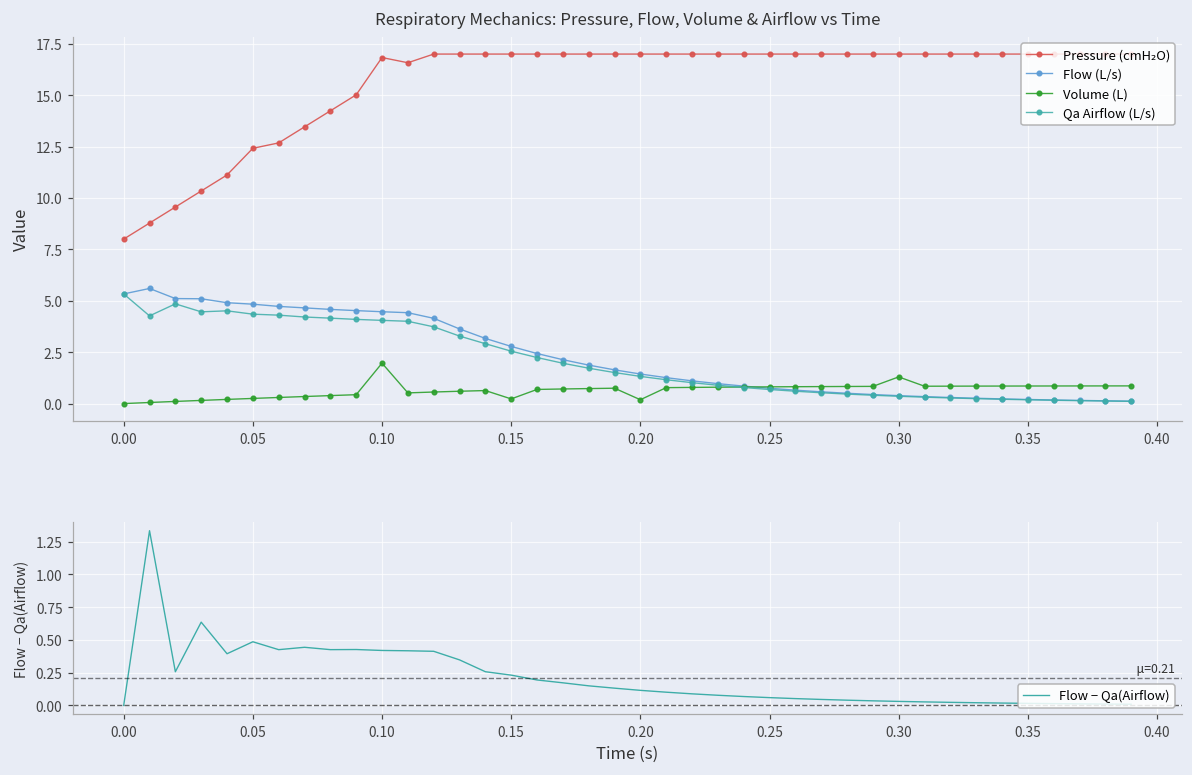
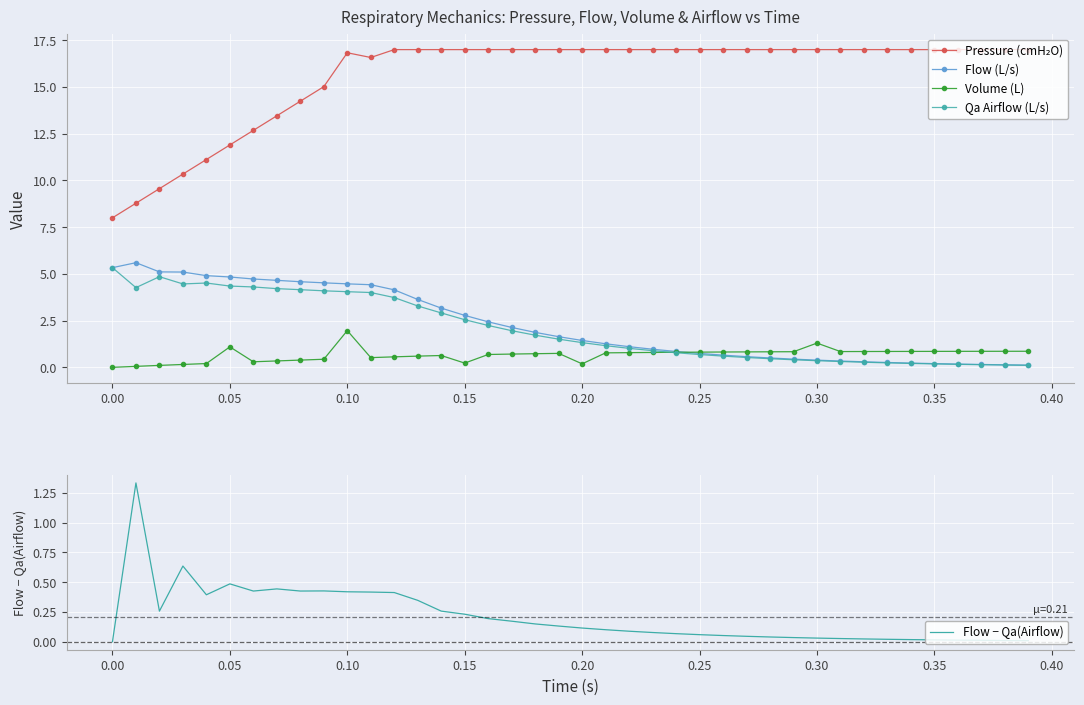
Respiratory Mechanics: Pressure, Flow, Volume & Airflow vs Time, Pressure (cmH₂O), 0.05: 12.4 -> 11.9
Respiratory Mechanics: Pressure, Flow, Volume & Airflow vs Time, Volume (L), 0.05: 0.3 -> 1.1
